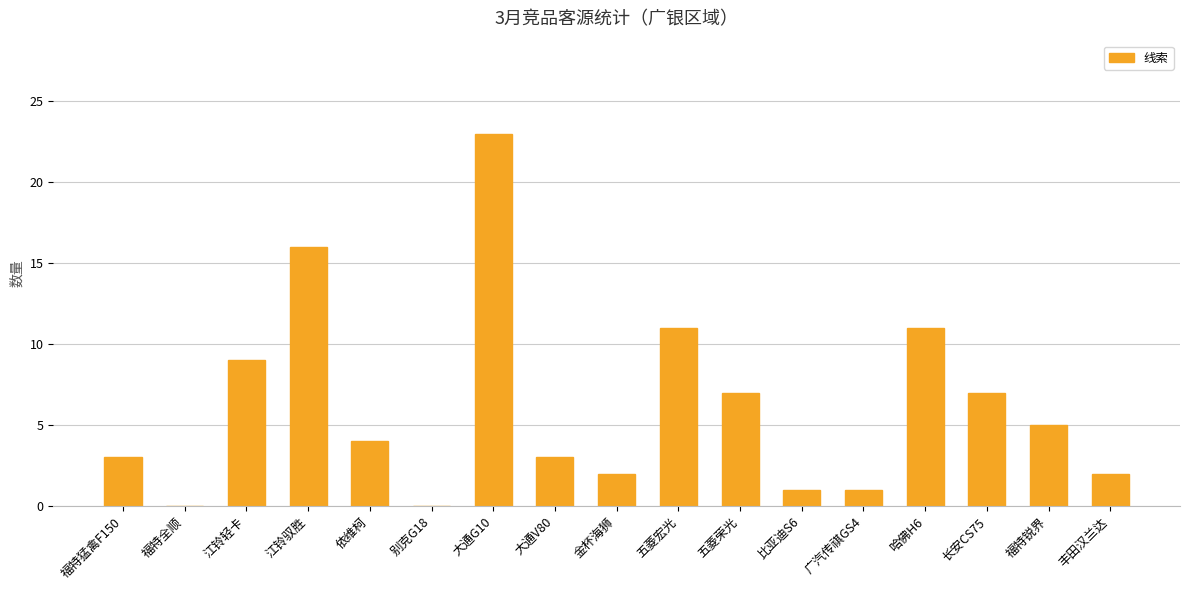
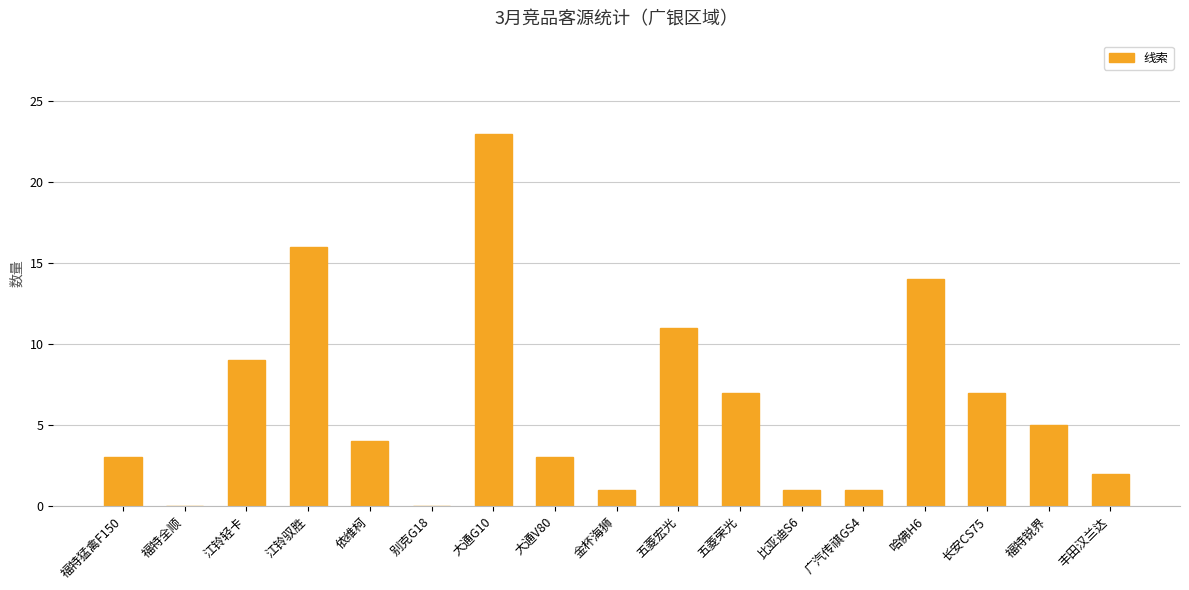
金杯海狮: 2 -> 1
哈佛H6: 11 -> 14
